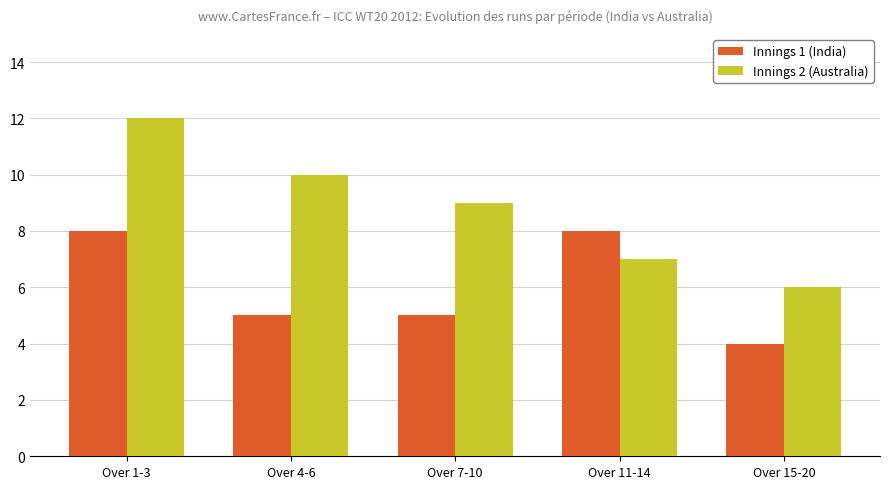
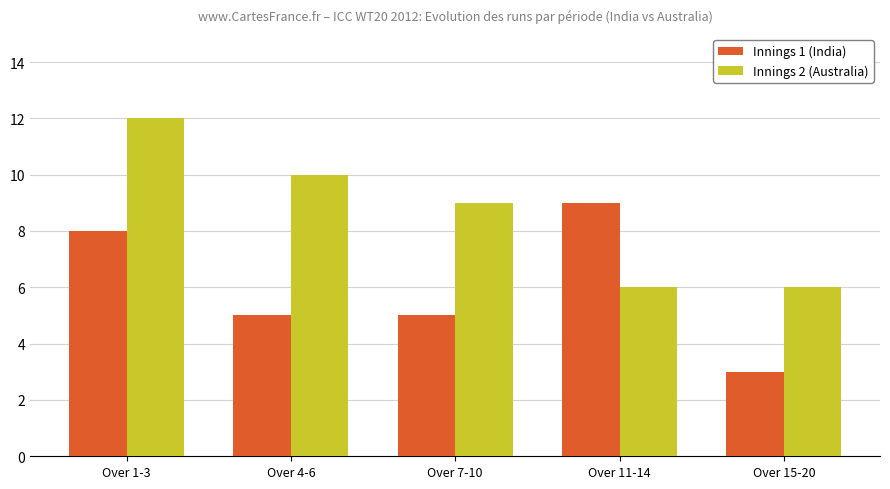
Innings 1 (India), Over 11-14: 8 -> 9
Innings 2 (Australia), Over 11-14: 7 -> 6
Innings 1 (India), Over 15-20: 4 -> 3
